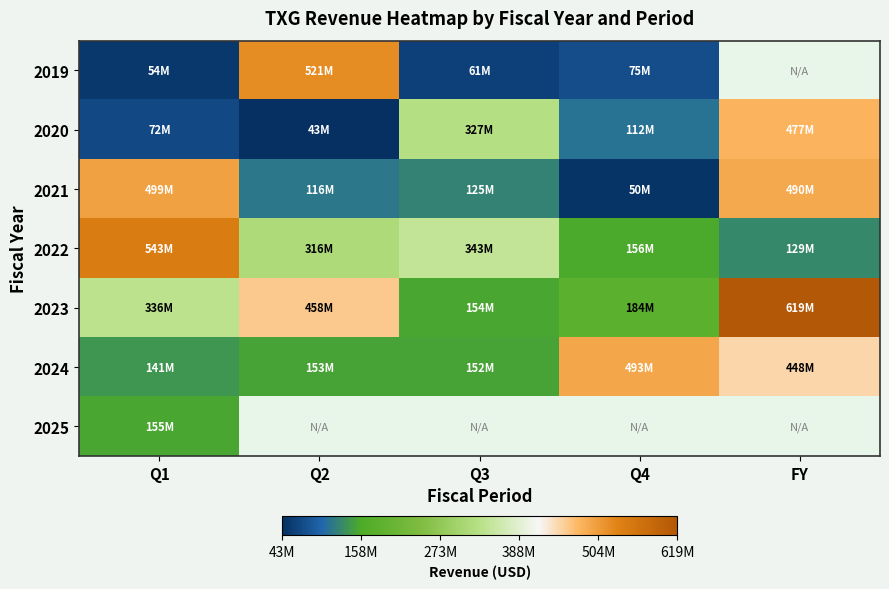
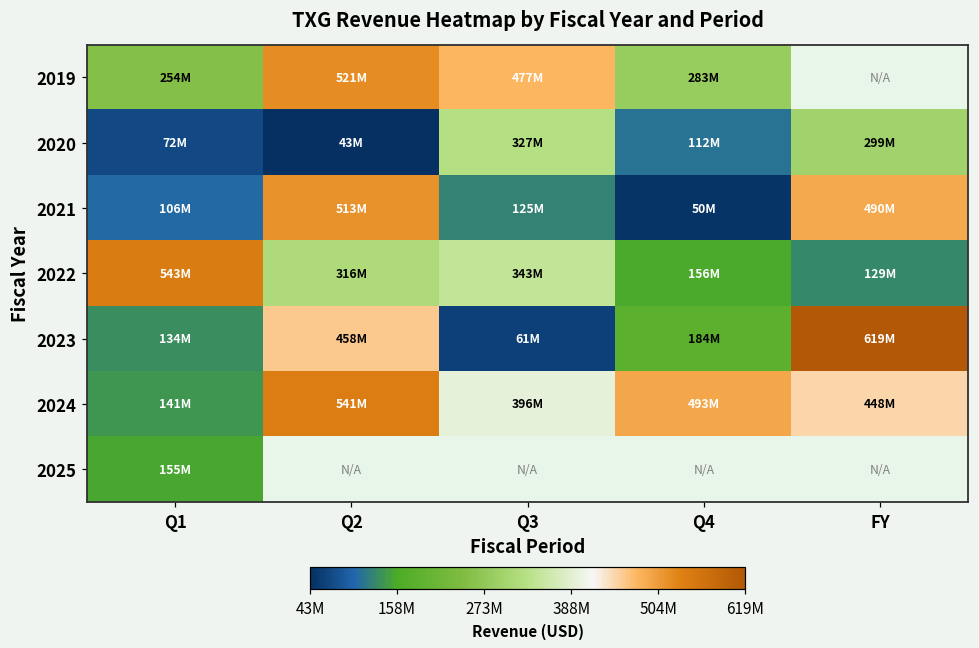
2019, Q1: 54M -> 254M
2019, Q3: 61M -> 477M
2019, Q4: 75M -> 283M
2020, FY: 477M -> 299M
2021, Q1: 499M -> 106M
2021, Q2: 116M -> 513M
2023, Q1: 336M -> 134M
2023, Q3: 154M -> 61M
2024, Q2: 153M -> 541M
2024, Q3: 152M -> 396M
